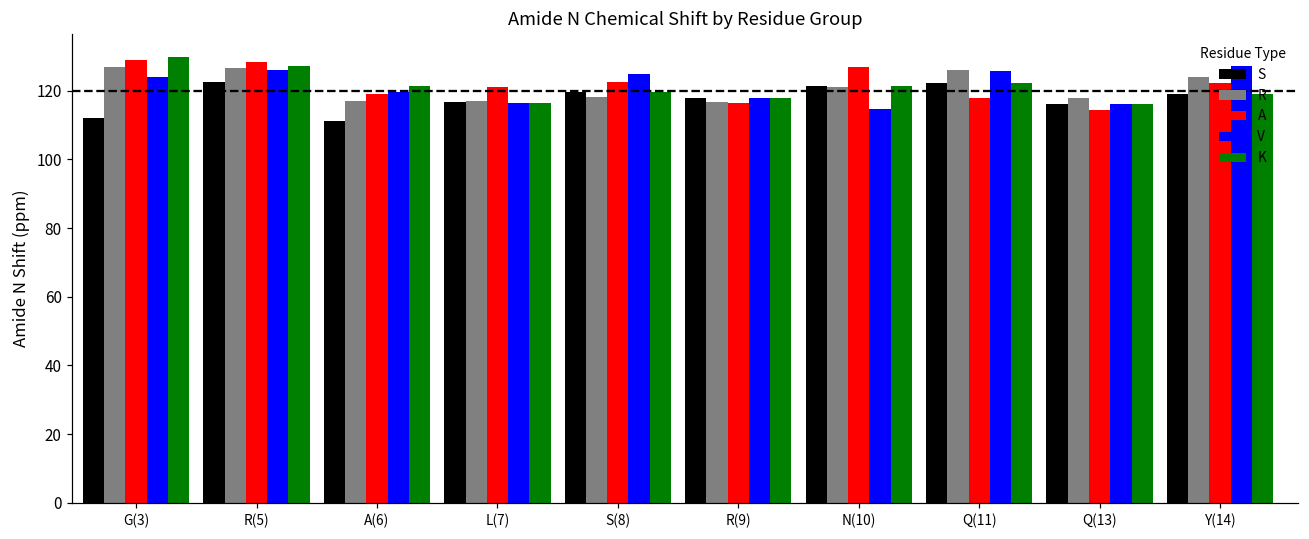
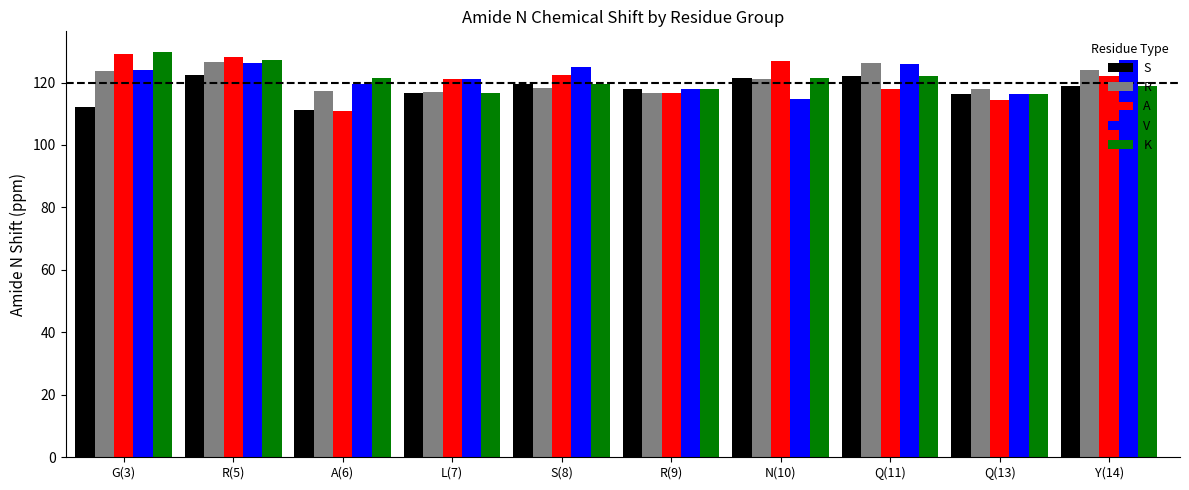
R, G(3): 127 -> 124
A, A(6): 119 -> 111
V, L(7): 116 -> 121
